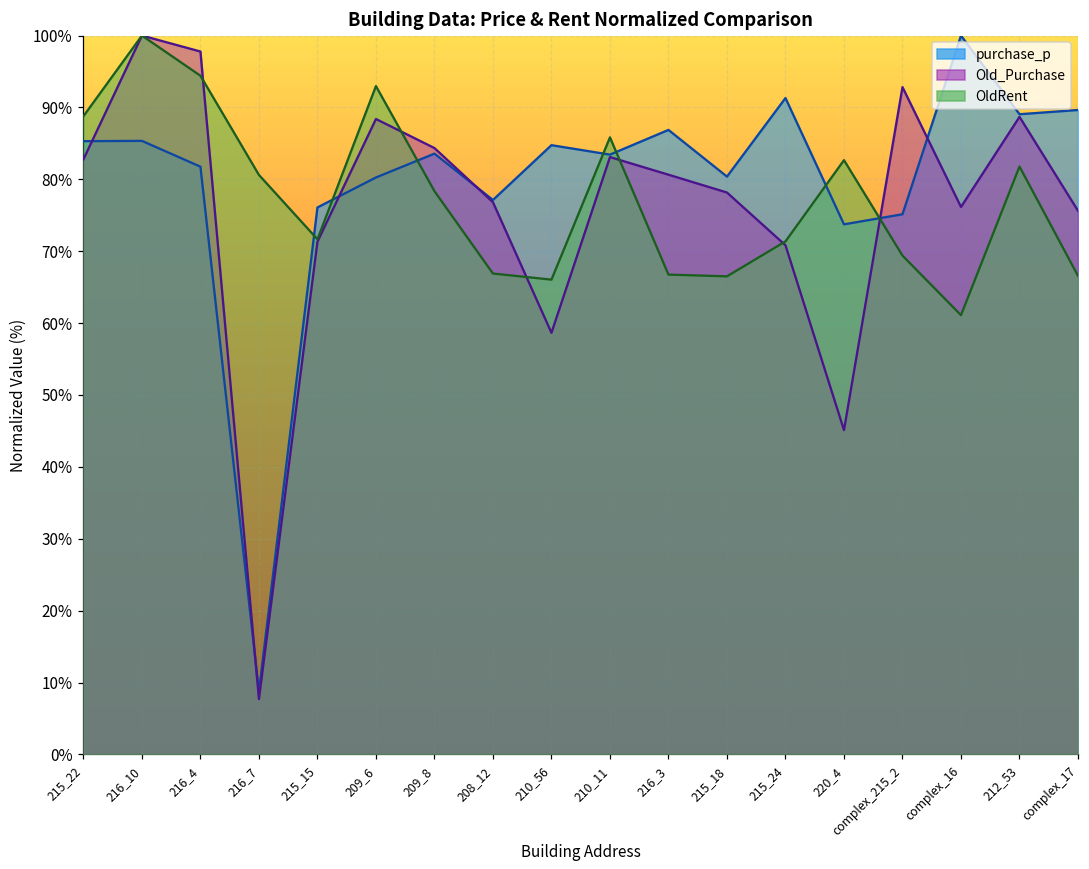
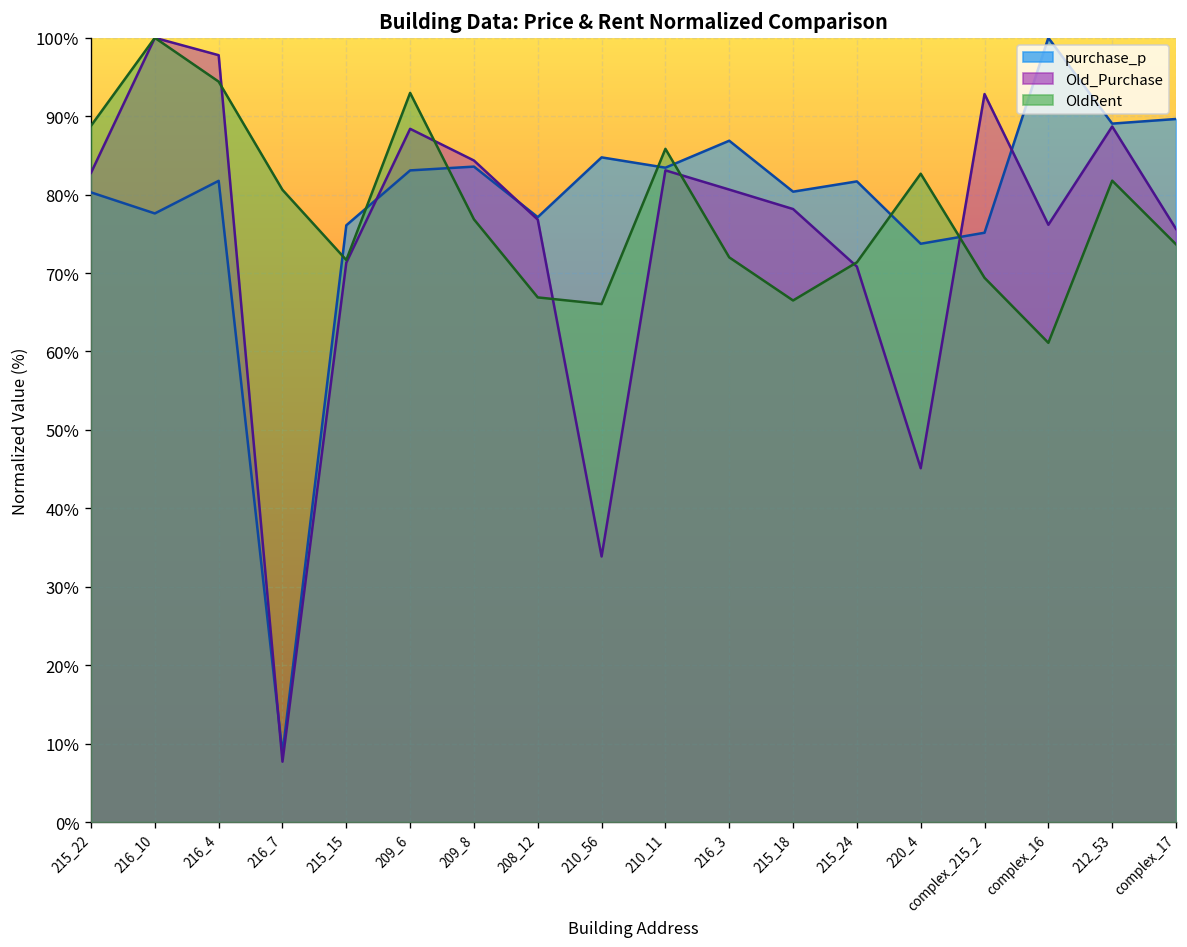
purchase_p, 215_22: 85% -> 80%
purchase_p, 216_10: 85% -> 78%
purchase_p, 209_6: 80% -> 83%
OldRent, 209_8: 78% -> 77%
Old_Purchase, 210_56: 59% -> 34%
OldRent, 216_3: 67% -> 72%
purchase_p, 215_24: 91% -> 82%
OldRent, complex_17: 67% -> 74%
